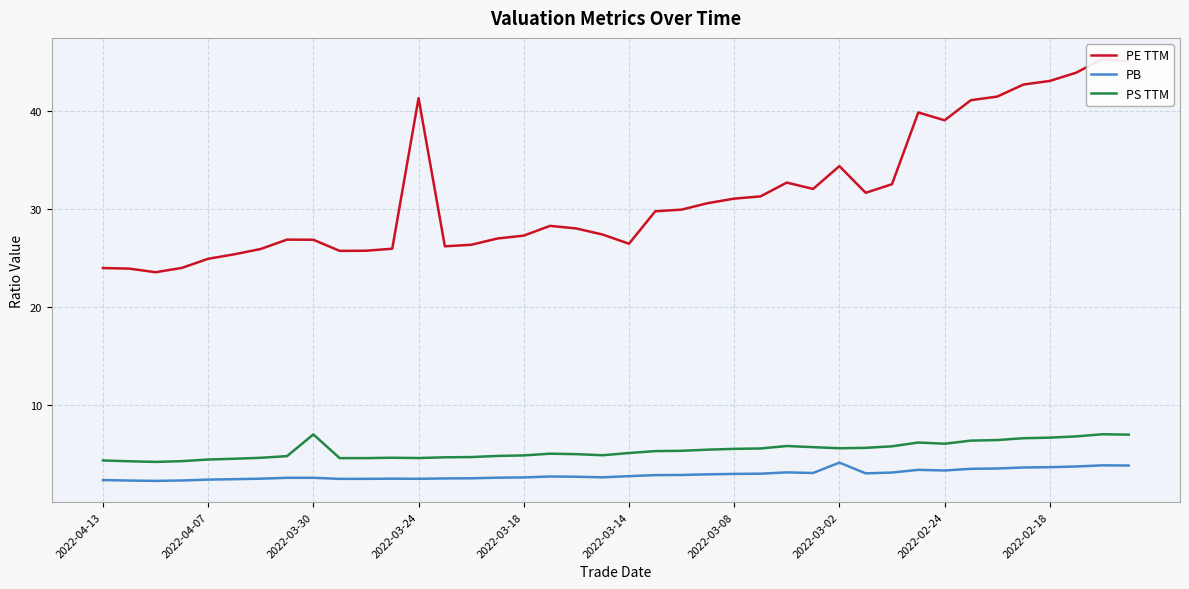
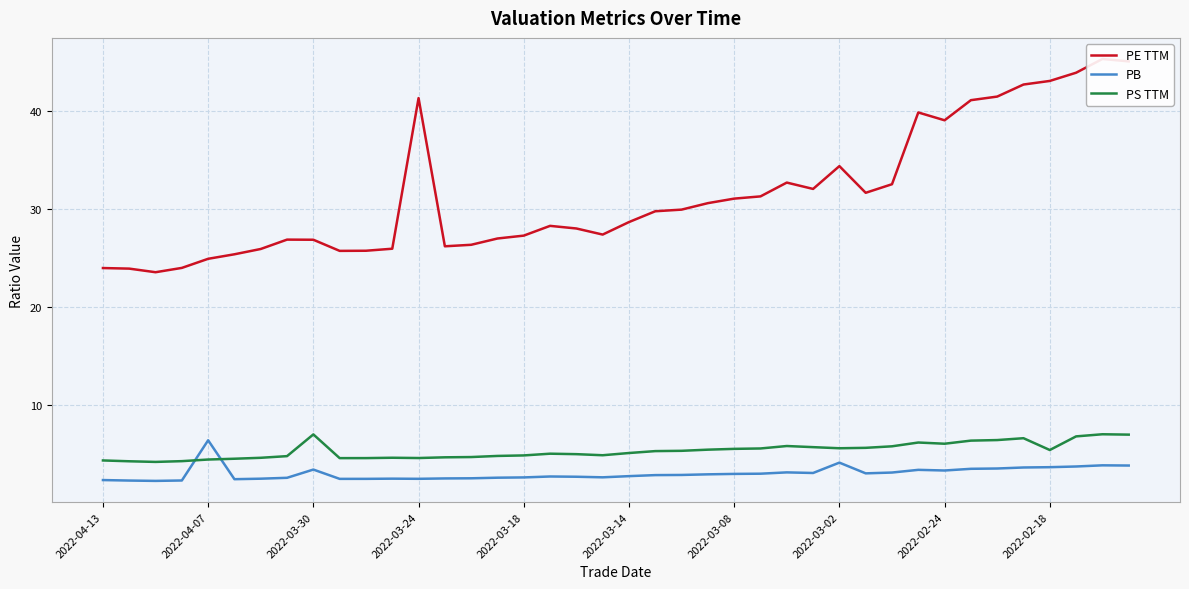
PB, 2022-04-07: 2 -> 6
PB, 2022-03-30: 2.6 -> 3.4
PE TTM, 2022-03-14: 26 -> 29
PS TTM, 2022-02-18: 7 -> 5
